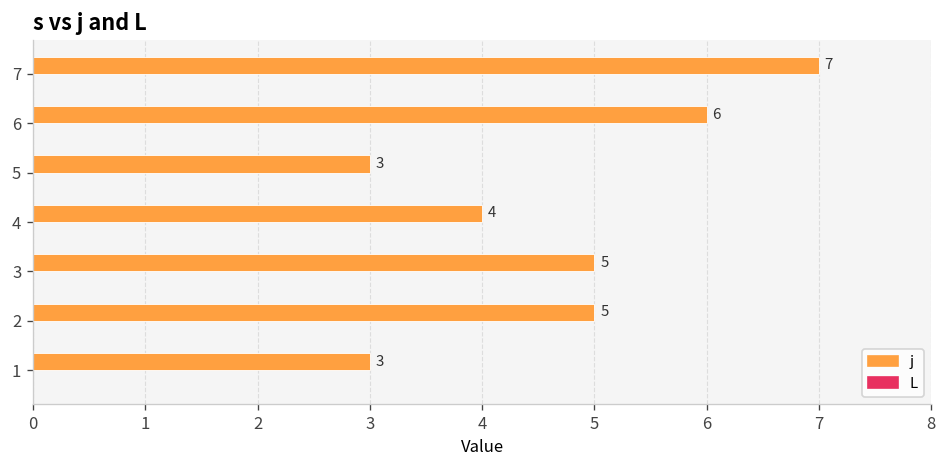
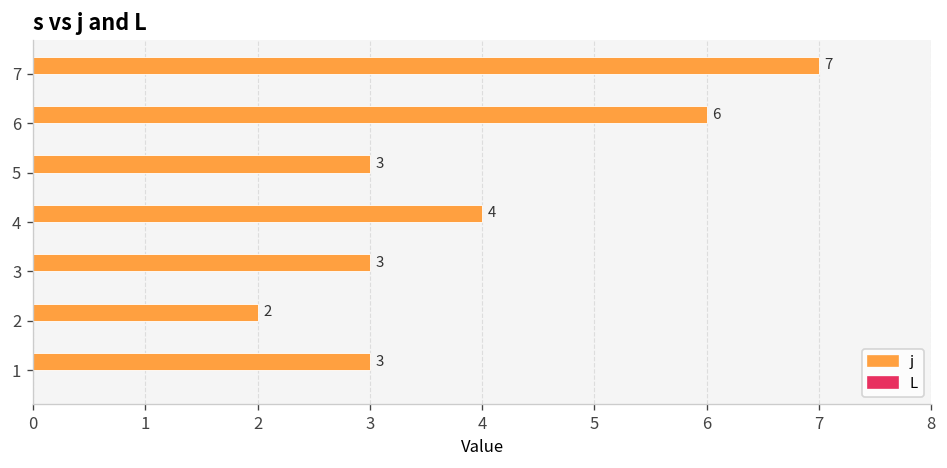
j, 3: 5 -> 3
j, 2: 5 -> 2
